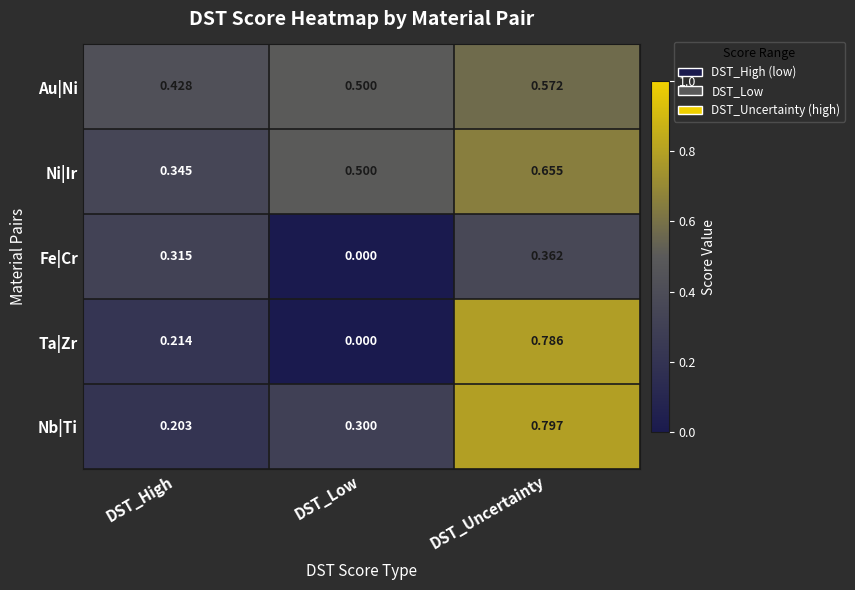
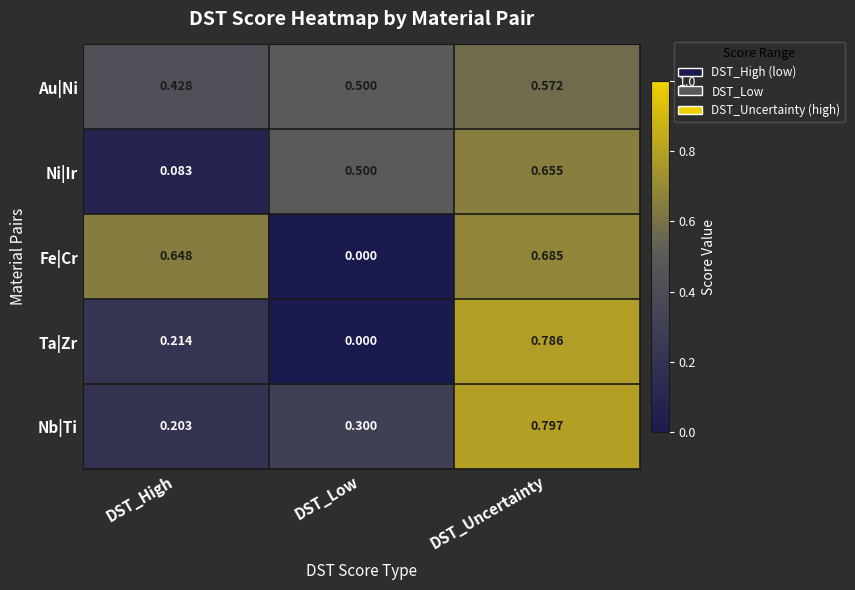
Ni|Ir, DST_High: 0.345 -> 0.083
Fe|Cr, DST_High: 0.315 -> 0.648
Fe|Cr, DST_Uncertainty: 0.362 -> 0.685
